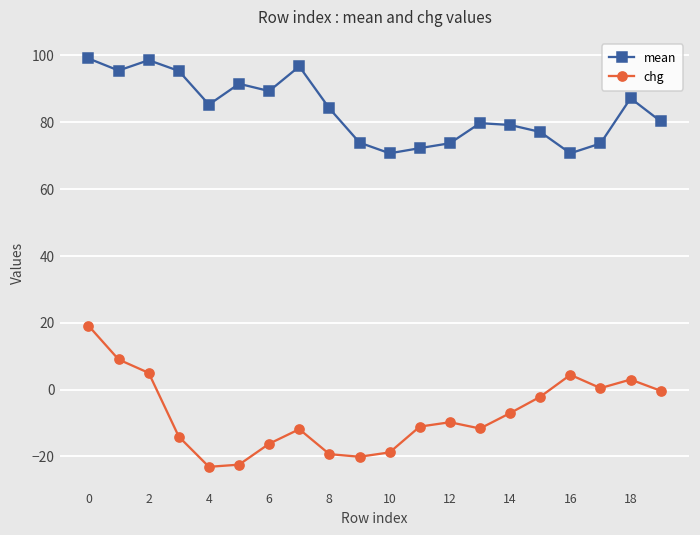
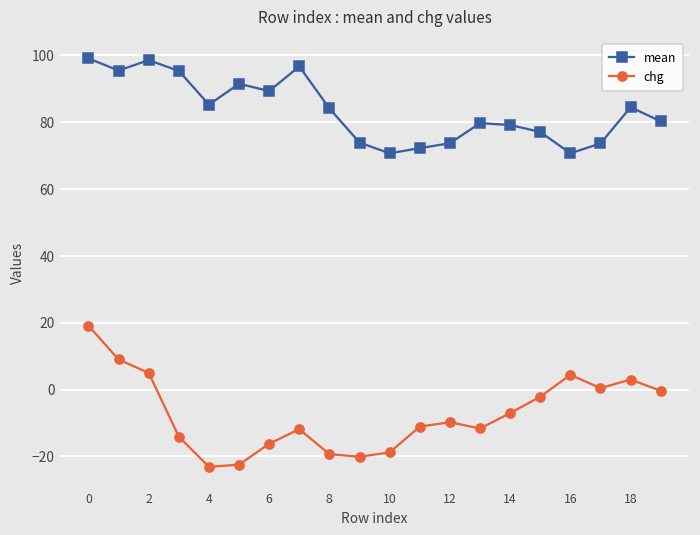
mean, 18: 87 -> 84
